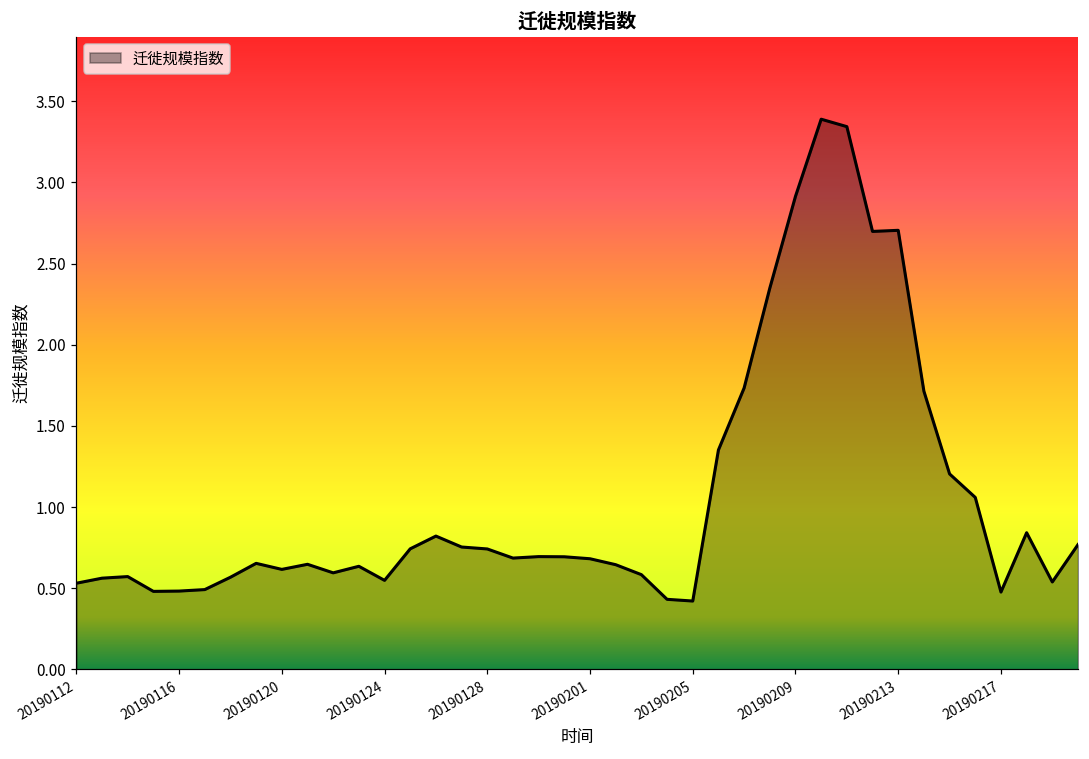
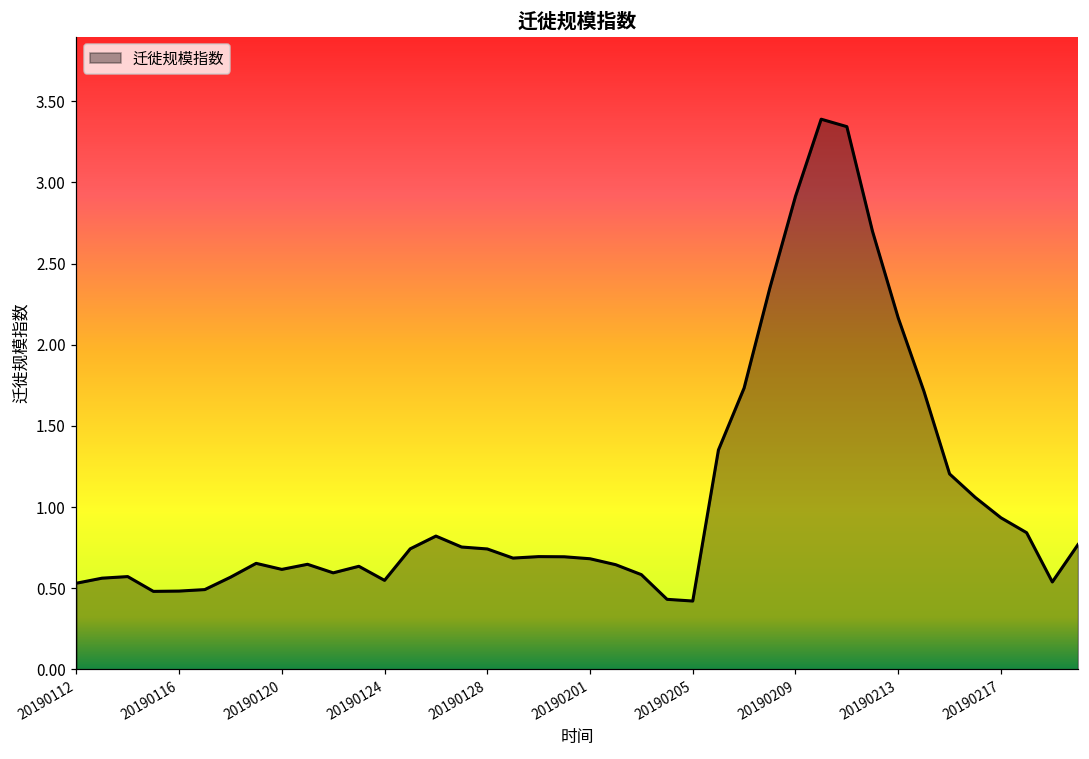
20190213: 2.70 -> 2.17
20190217: 0.48 -> 0.93
